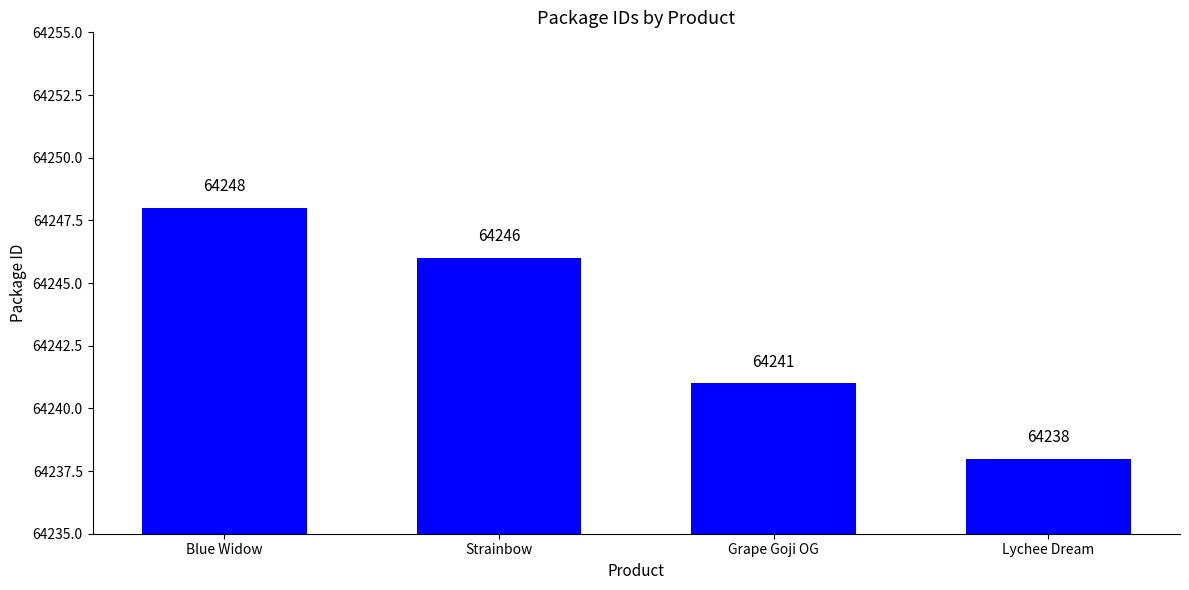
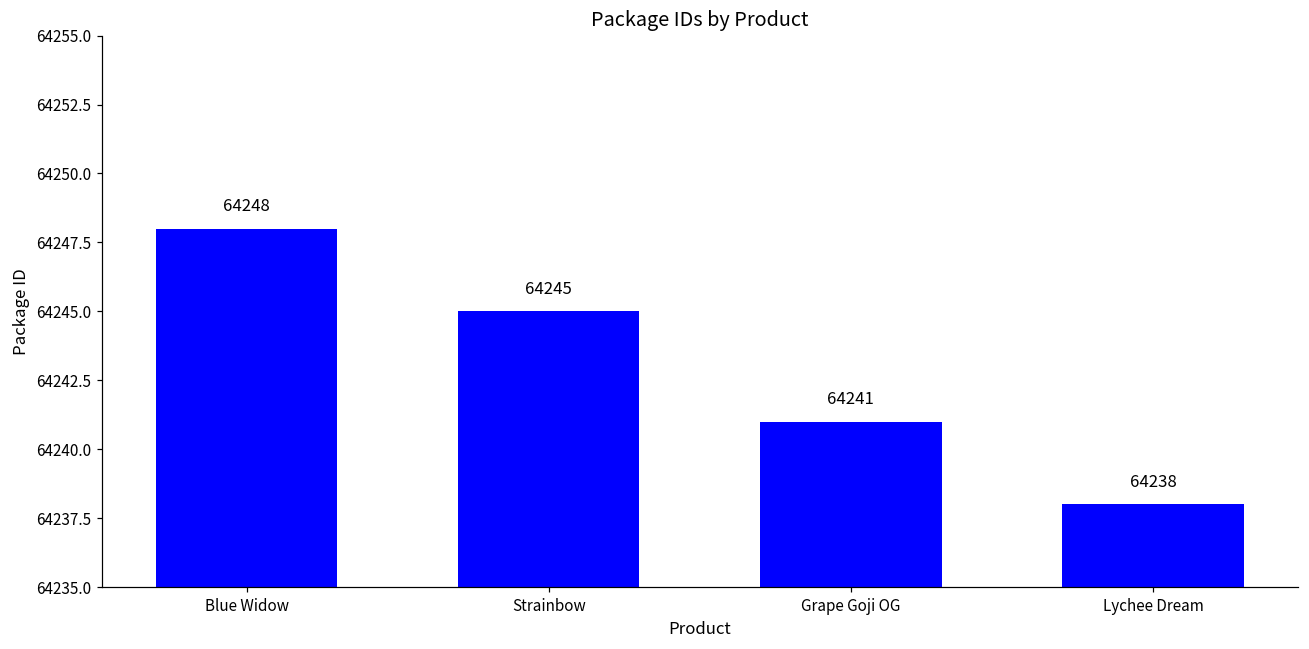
Strainbow: 64246 -> 64245
